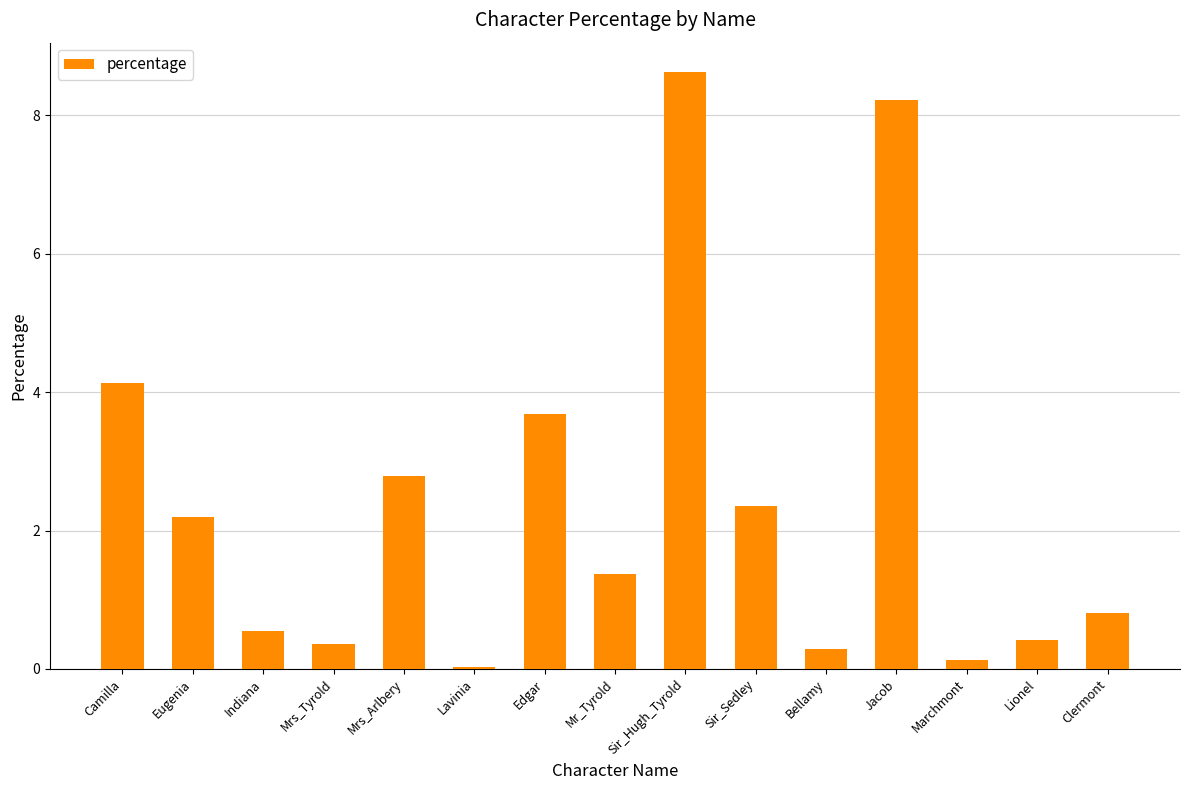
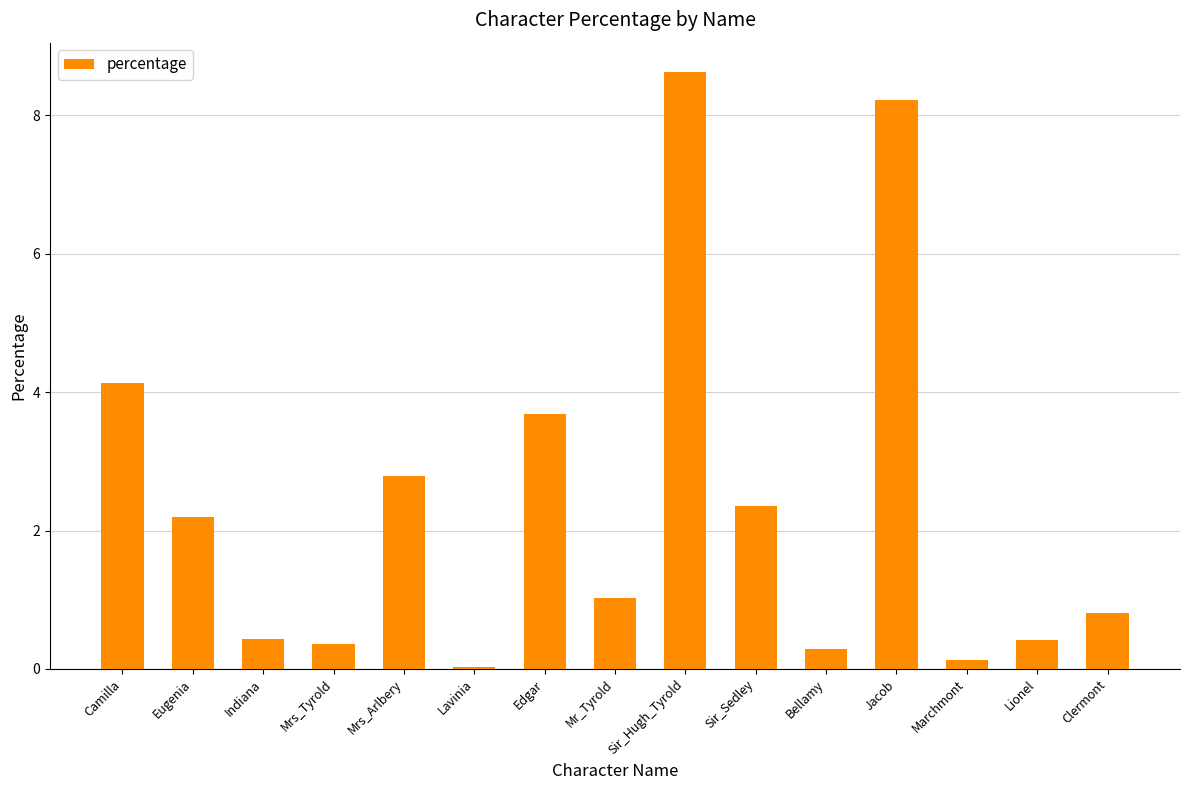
Indiana: 0.5 -> 0.4
Mr_Tyrold: 1.4 -> 1.0
